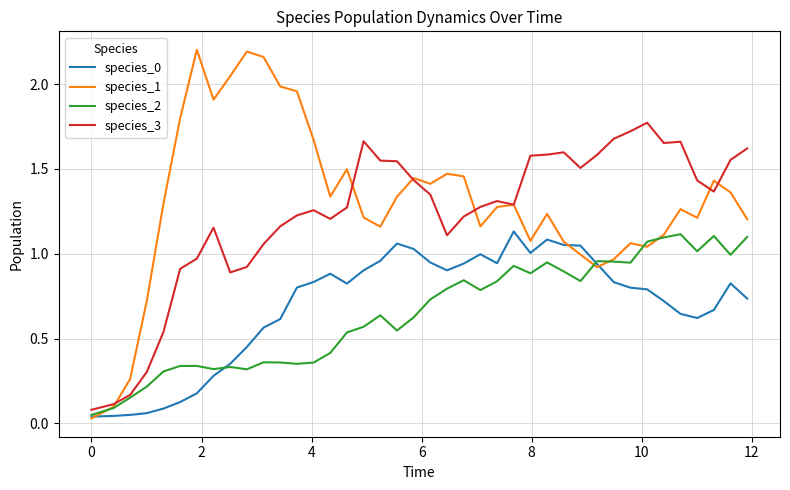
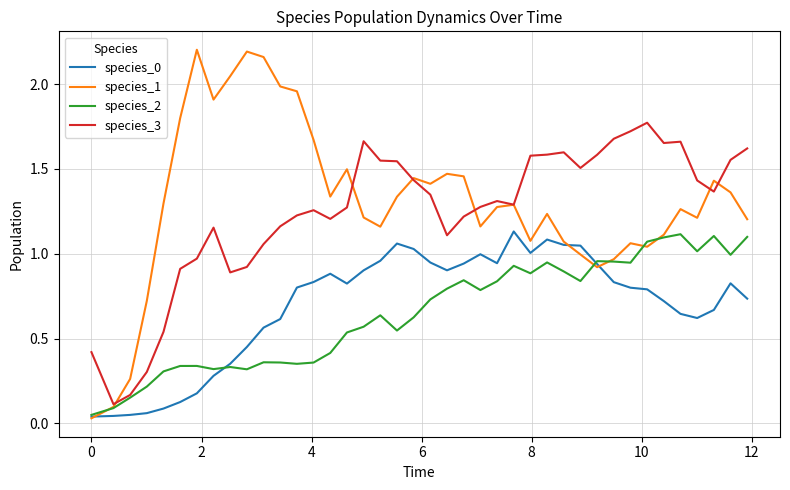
species_3, 0: 0.08 -> 0.42
